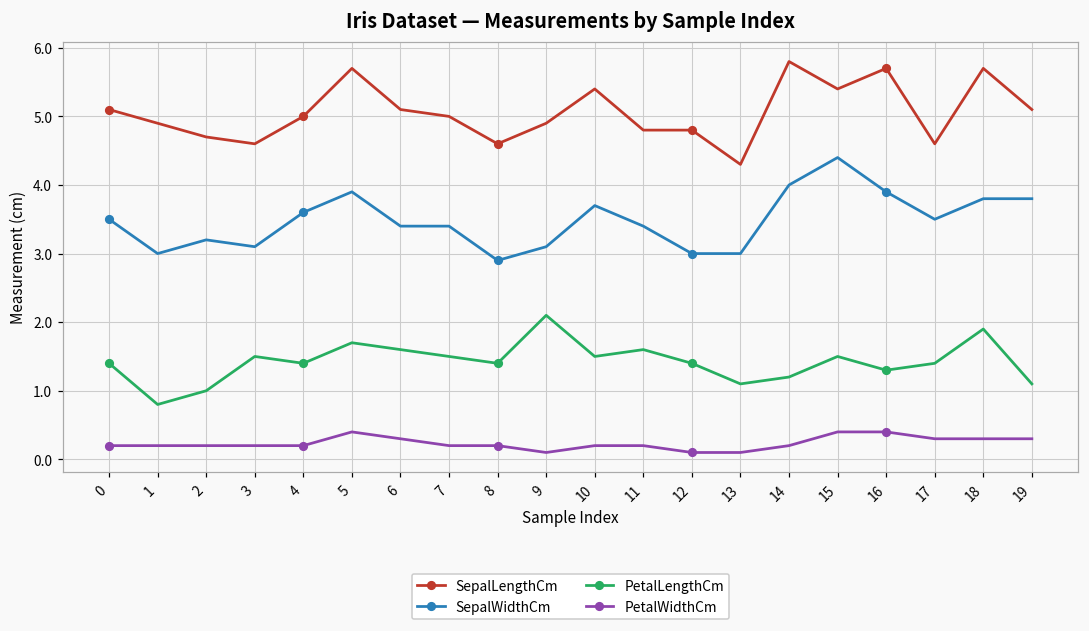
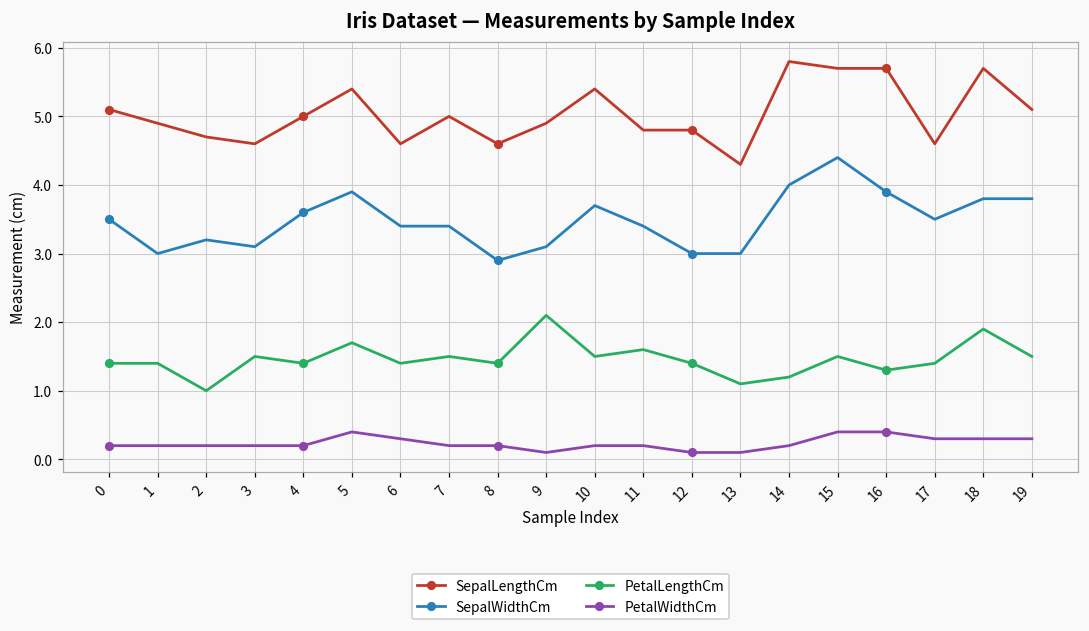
PetalLengthCm, 1: 0.8 -> 1.4
SepalLengthCm, 5: 5.7 -> 5.4
SepalLengthCm, 6: 5.1 -> 4.6
PetalLengthCm, 6: 1.6 -> 1.4
SepalLengthCm, 15: 5.4 -> 5.7
PetalLengthCm, 19: 1.1 -> 1.5
